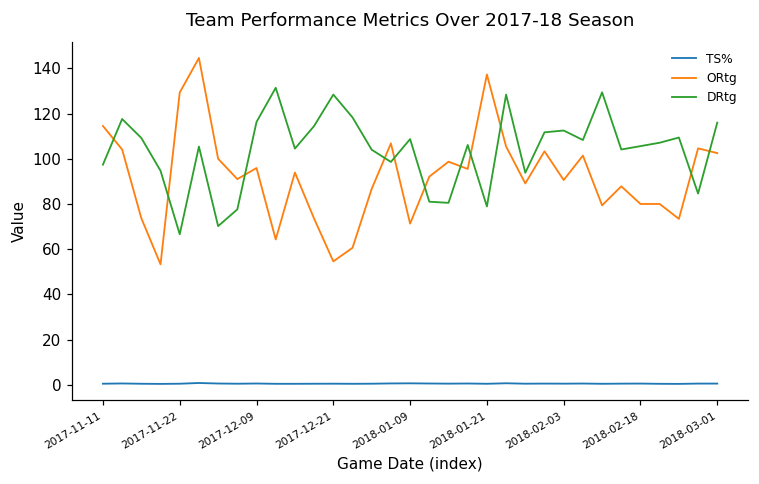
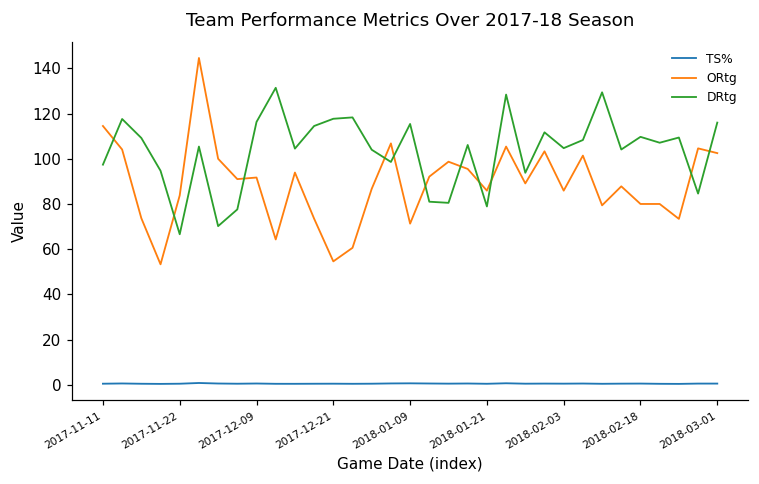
ORtg, 2017-11-22: 129 -> 84
ORtg, 2017-12-09: 96 -> 92
DRtg, 2017-12-21: 128 -> 118
DRtg, 2018-01-09: 109 -> 115
ORtg, 2018-01-21: 137 -> 86
ORtg, 2018-02-03: 91 -> 86
DRtg, 2018-02-03: 113 -> 105
DRtg, 2018-02-18: 106 -> 110
